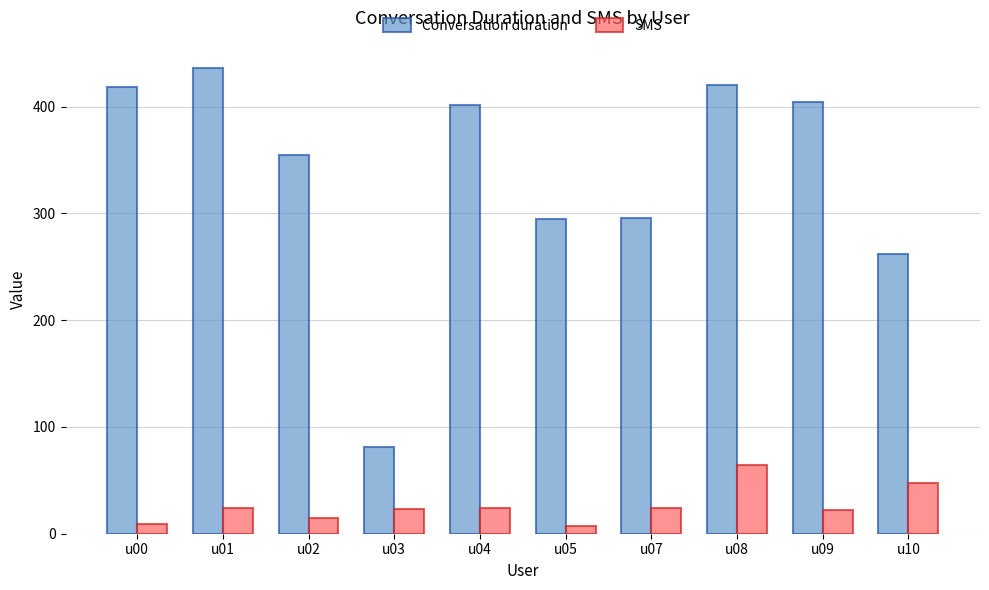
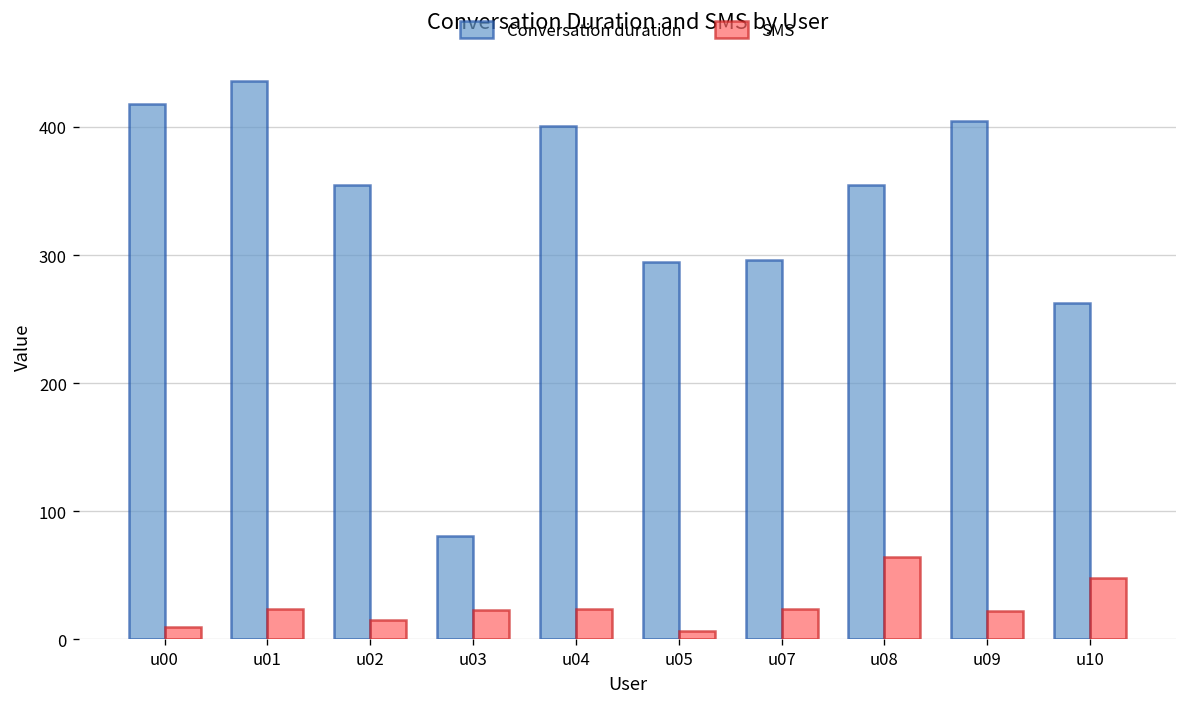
Conversation duration, u08: 420 -> 355
